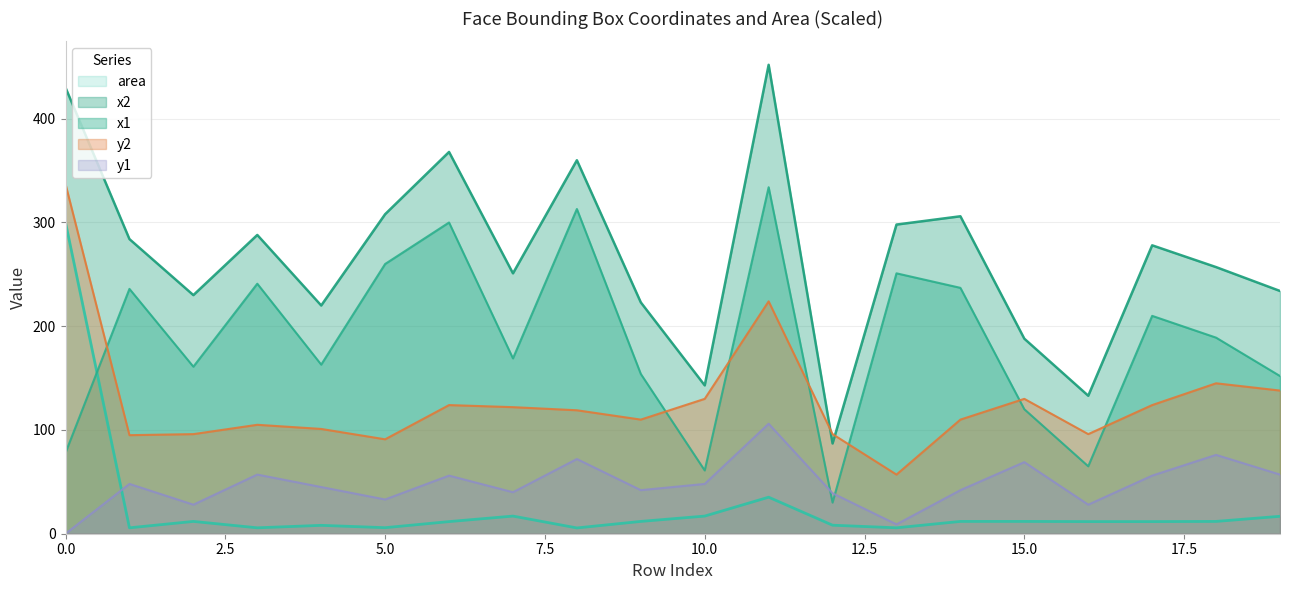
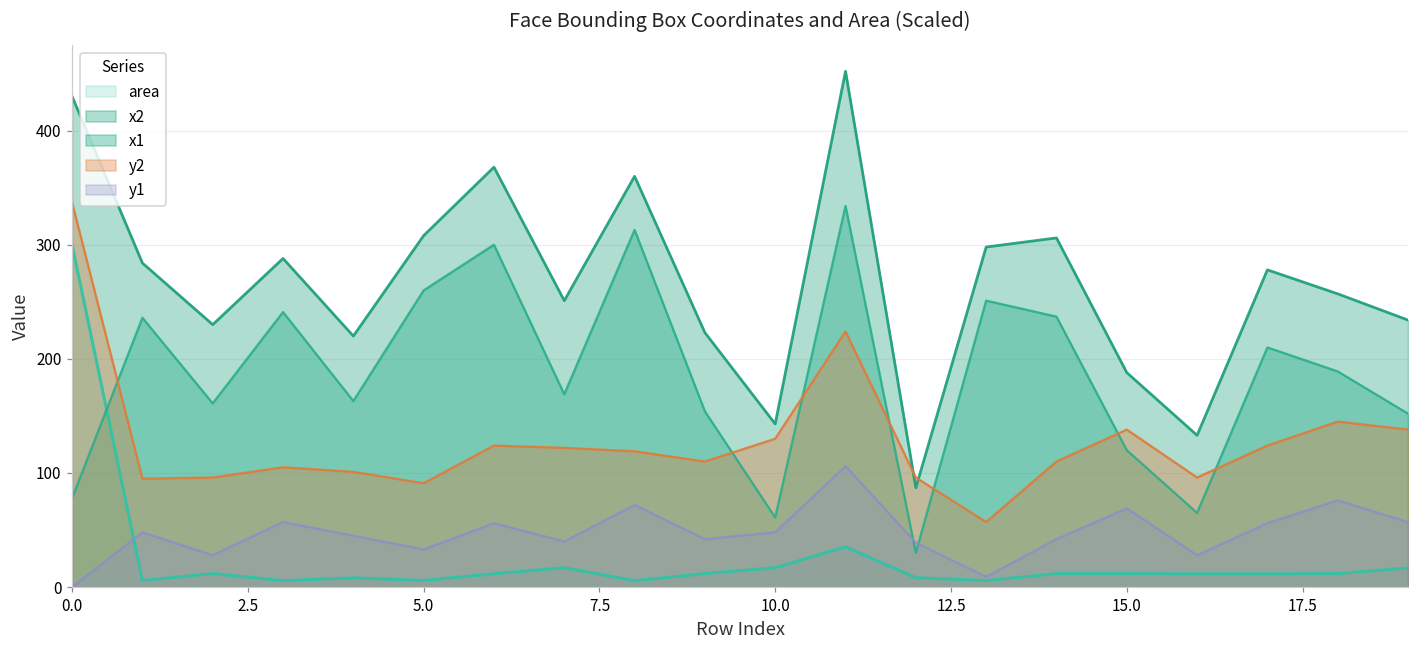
y2, 15.0: 130 -> 138
